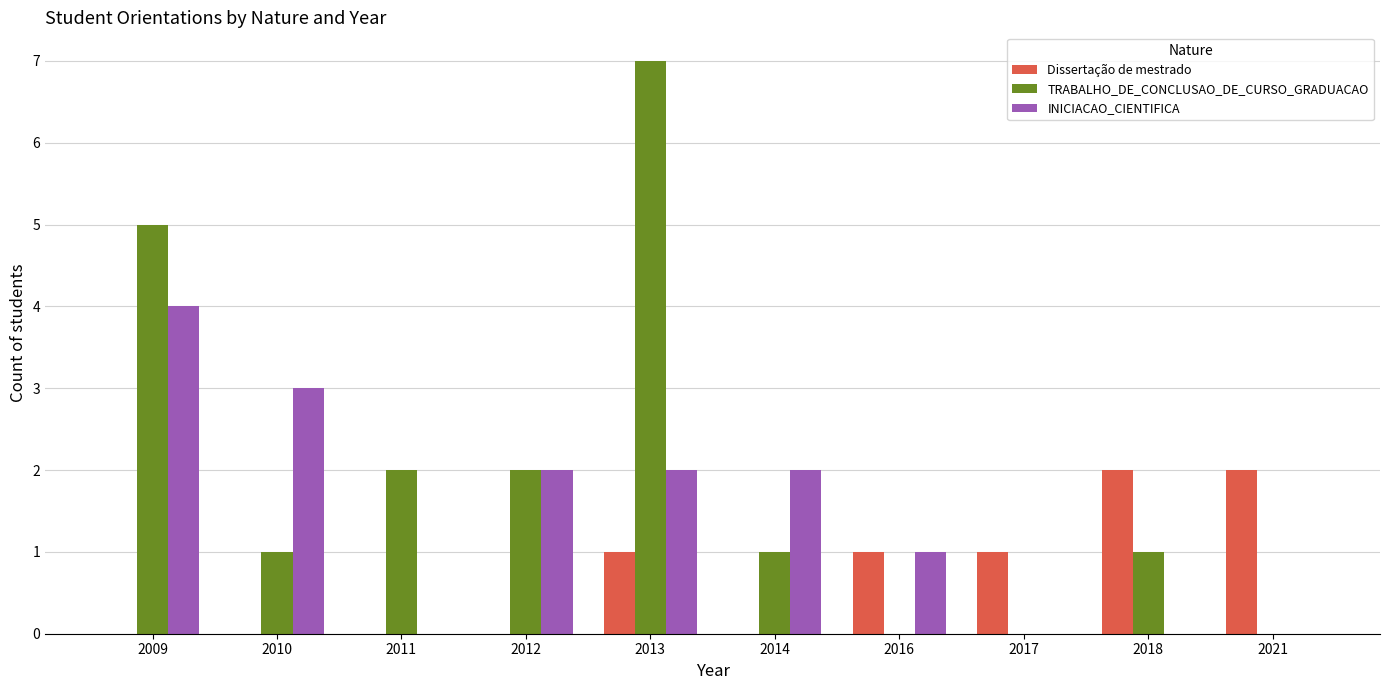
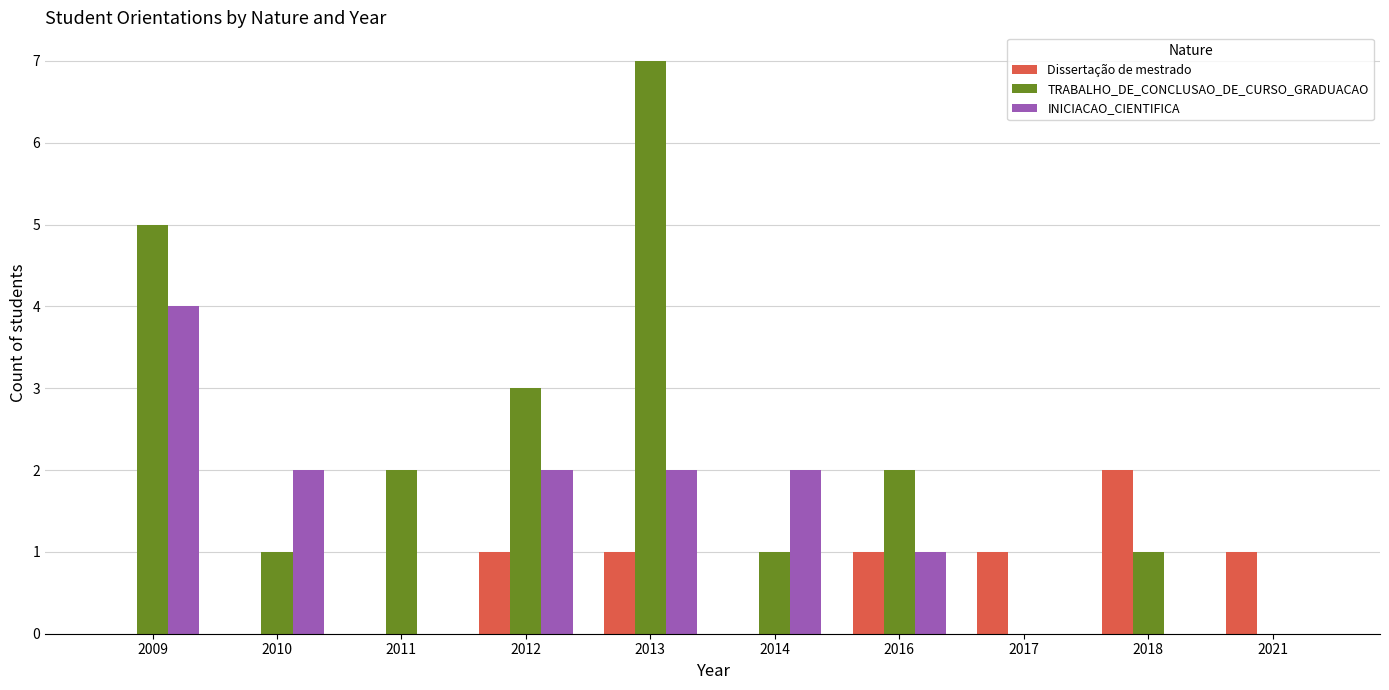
INICIACAO_CIENTIFICA, 2010: 3 -> 2
Dissertação de mestrado, 2012: 0 -> 1
TRABALHO_DE_CONCLUSAO_DE_CURSO_GRADUACAO, 2012: 2 -> 3
TRABALHO_DE_CONCLUSAO_DE_CURSO_GRADUACAO, 2016: 0 -> 2
Dissertação de mestrado, 2021: 2 -> 1
